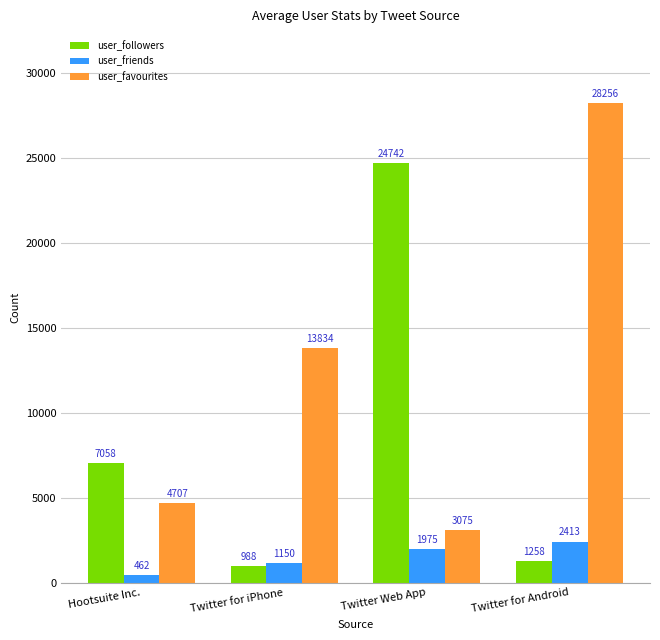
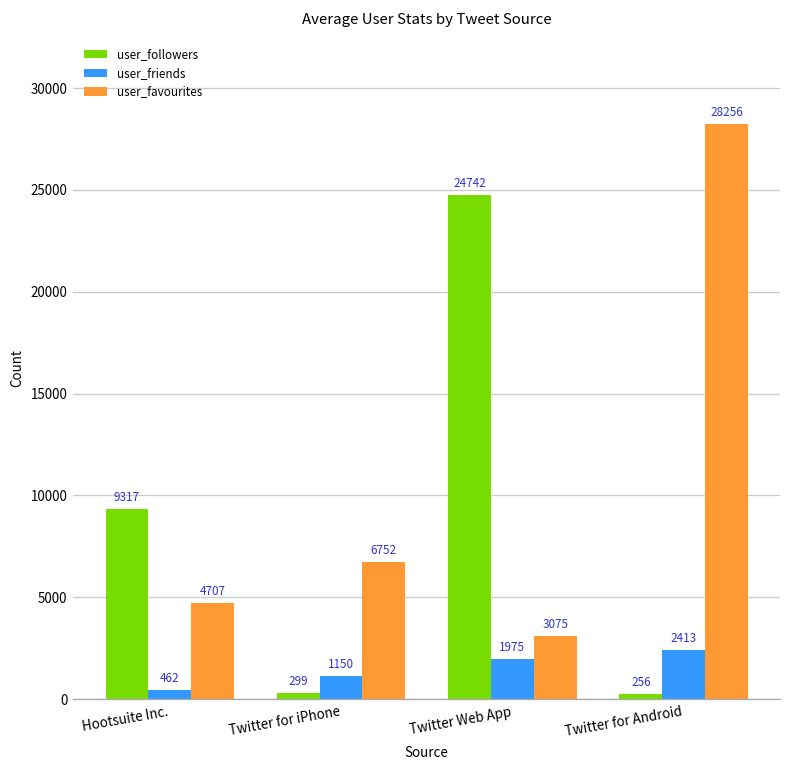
user_followers, Hootsuite Inc.: 7058 -> 9317
user_followers, Twitter for iPhone: 988 -> 299
user_favourites, Twitter for iPhone: 13834 -> 6752
user_followers, Twitter for Android: 1258 -> 256
